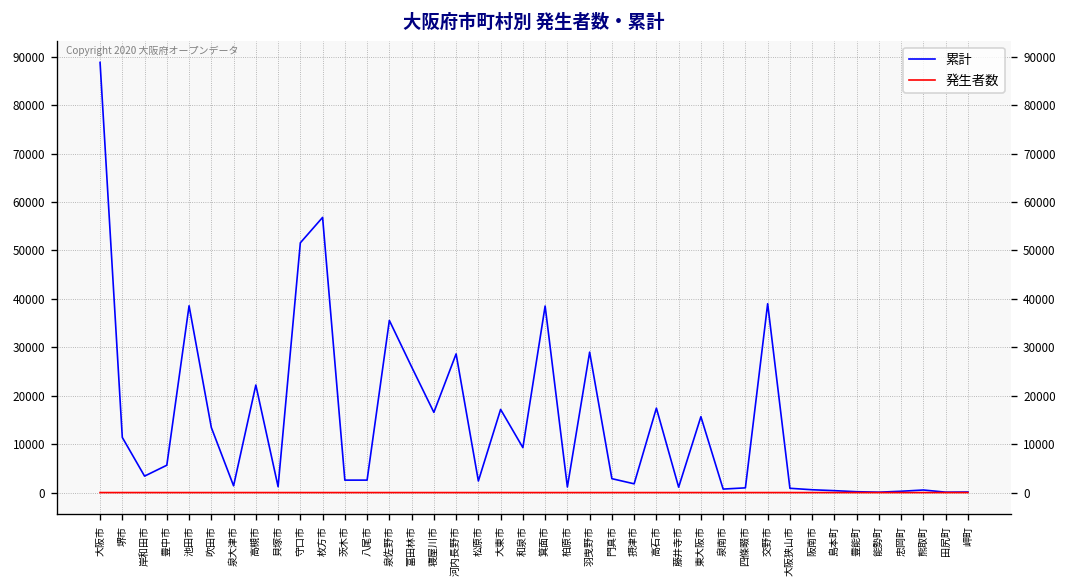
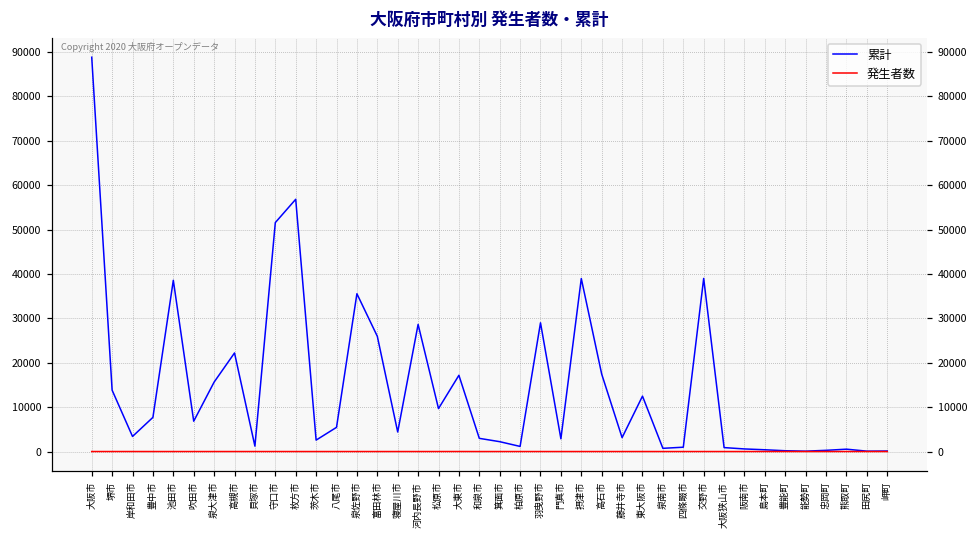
累計, 堺市: 11000 -> 14000
累計, 豊中市: 6000 -> 8000
累計, 吹田市: 13000 -> 7000
累計, 泉大津市: 1000 -> 16000
累計, 八尾市: 3000 -> 5000
累計, 寝屋川市: 17000 -> 4000
累計, 松原市: 2000 -> 10000
累計, 和泉市: 9000 -> 3000
累計, 箕面市: 39000 -> 2000
累計, 摂津市: 2000 -> 39000
累計, 藤井寺市: 1000 -> 3000
累計, 東大阪市: 16000 -> 12000
